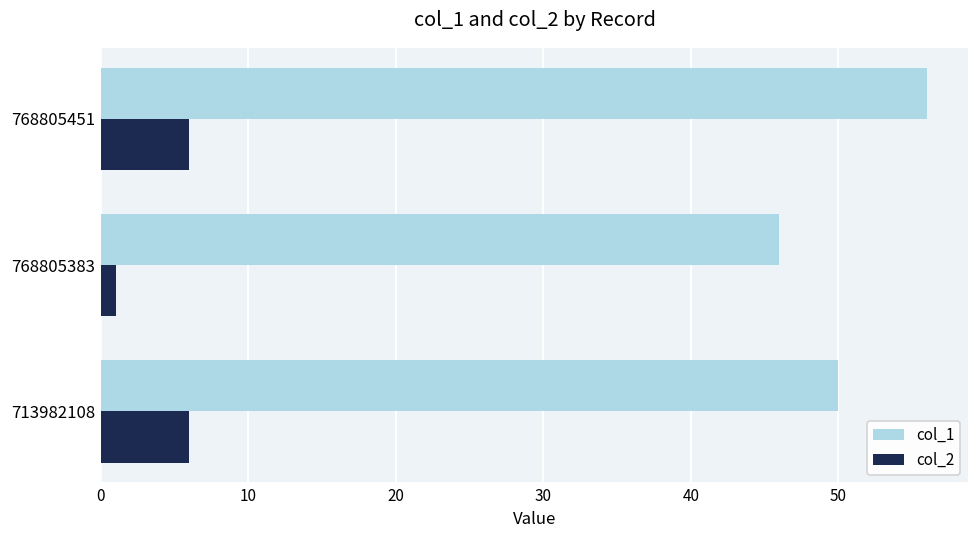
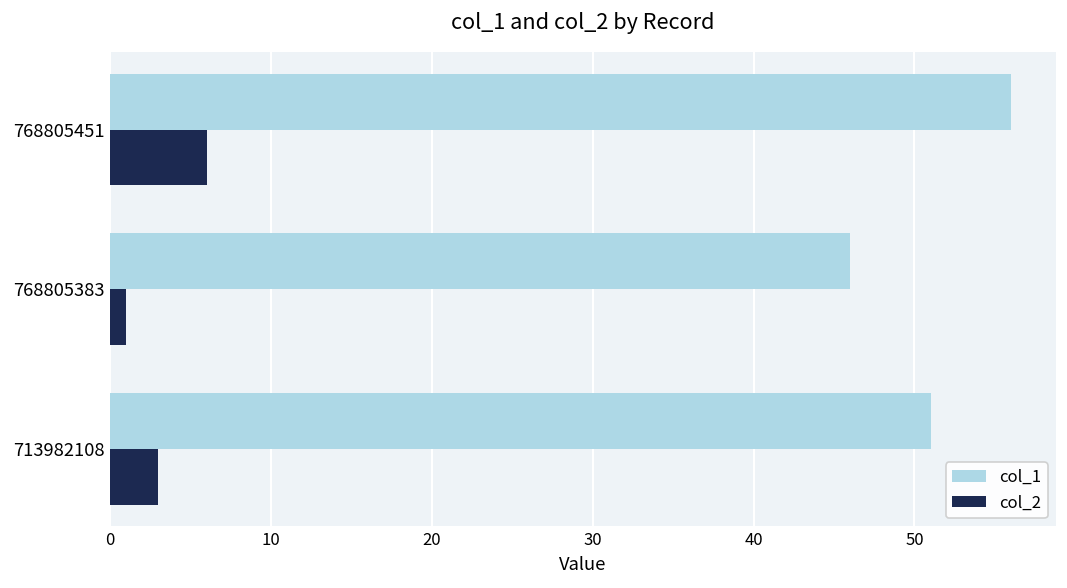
col_1, 713982108: 50 -> 51
col_2, 713982108: 6 -> 3
